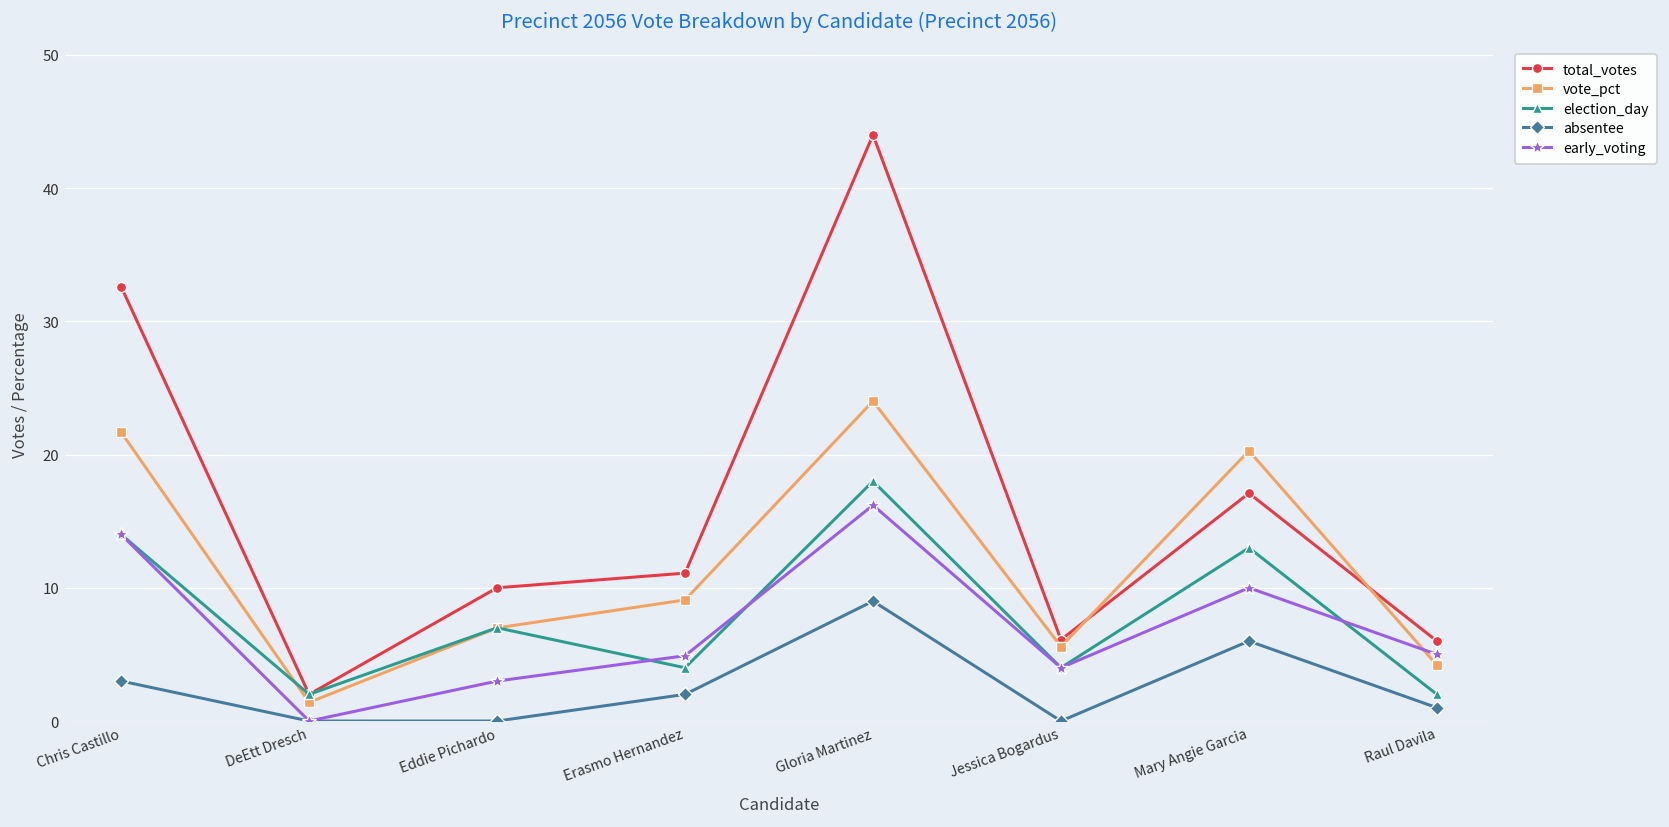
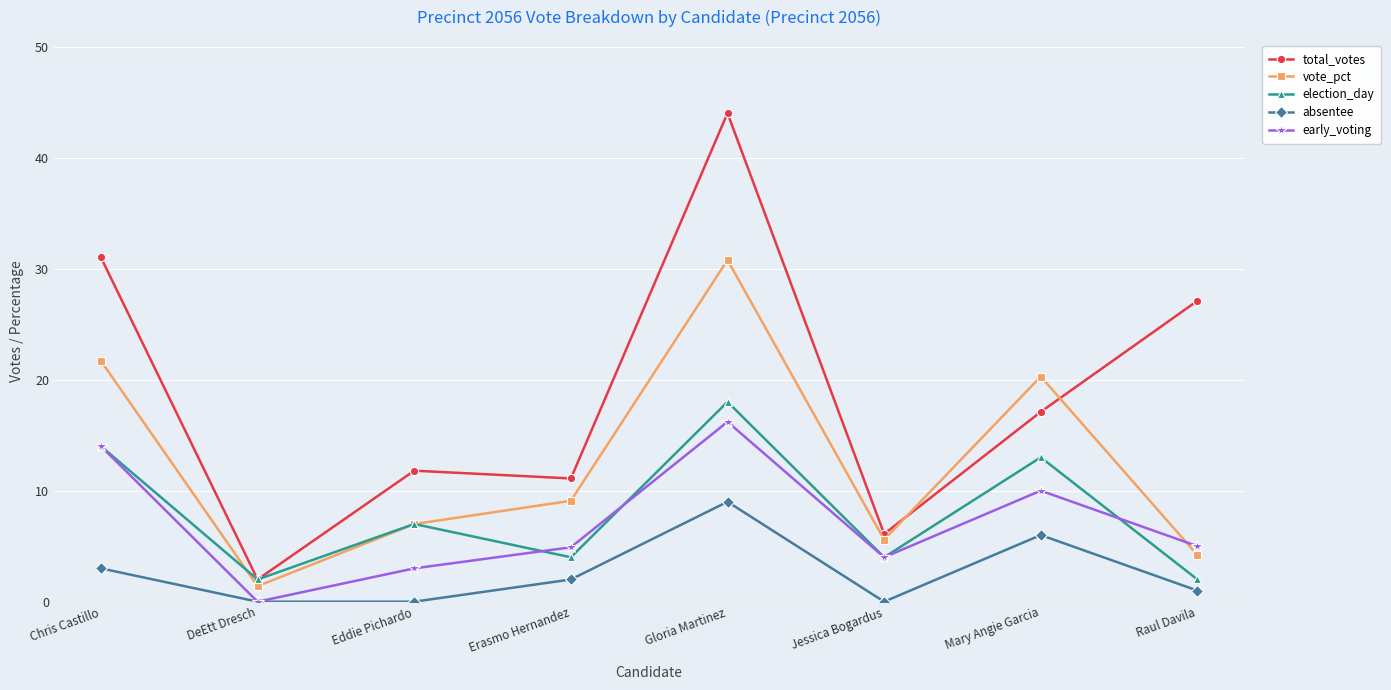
total_votes, Chris Castillo: 32.6 -> 31.0
total_votes, Eddie Pichardo: 10.0 -> 11.8
vote_pct, Gloria Martinez: 24.0 -> 30.8
total_votes, Raul Davila: 6.0 -> 27.1
